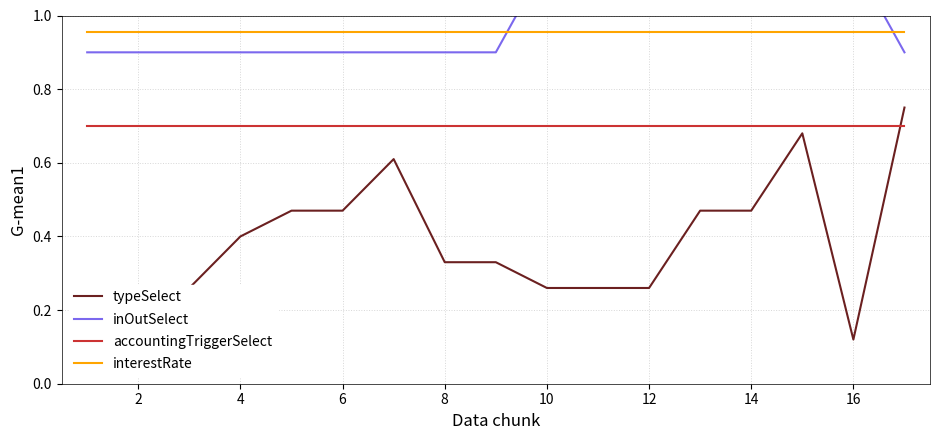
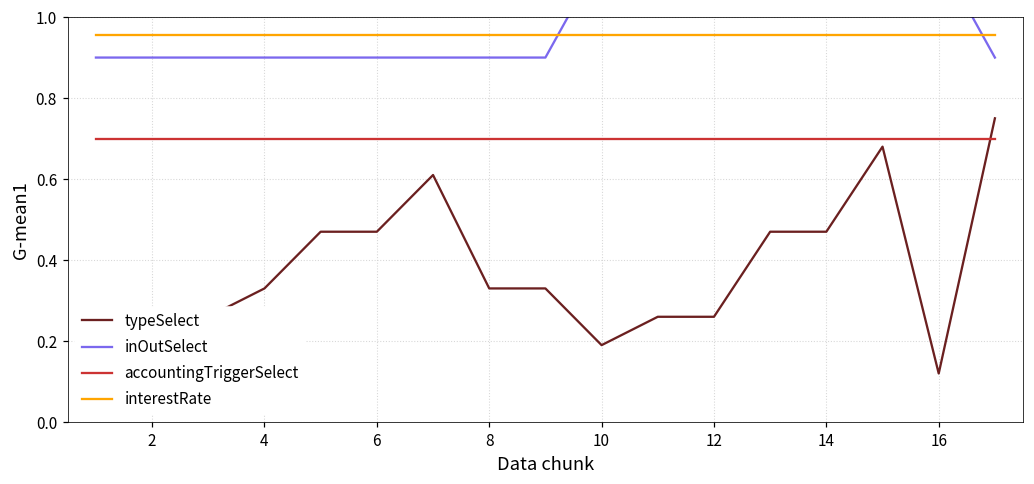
typeSelect, 4: 0.40 -> 0.33
typeSelect, 10: 0.26 -> 0.19
